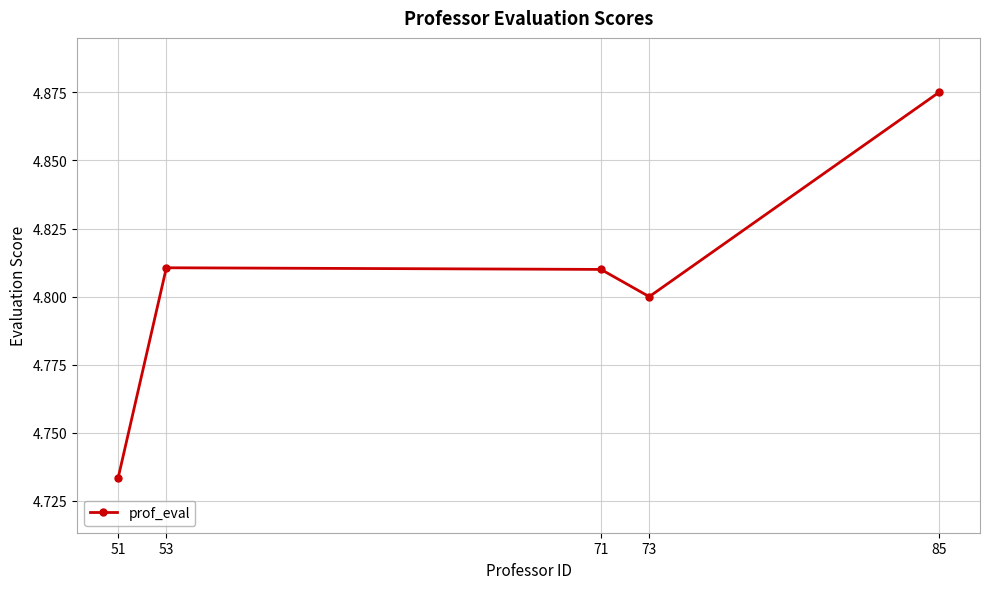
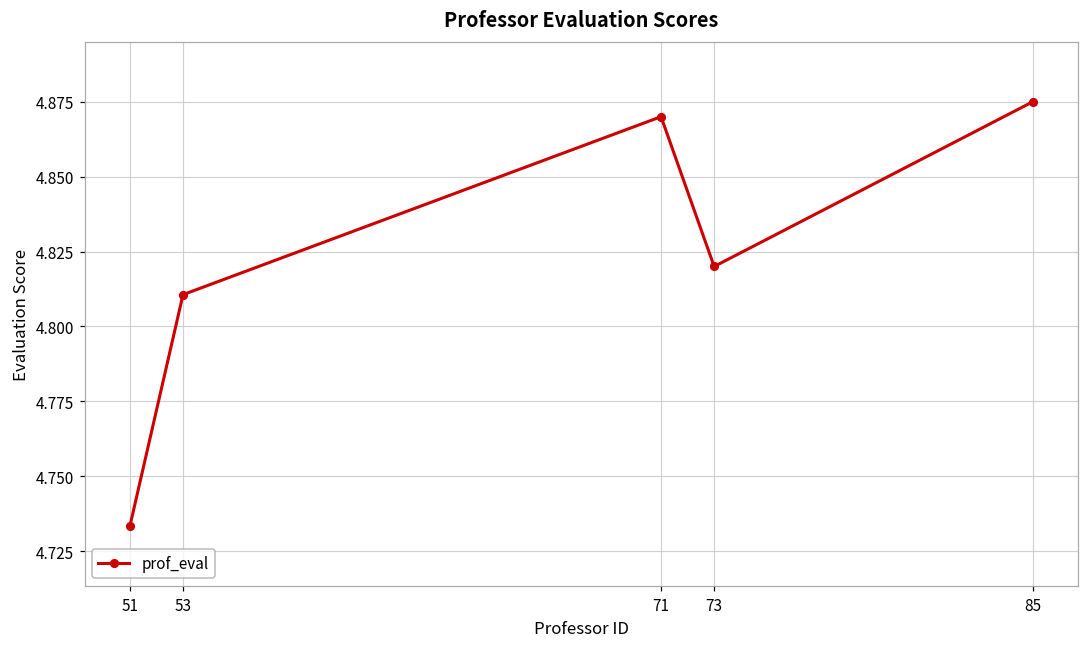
71: 4.81 -> 4.87
73: 4.80 -> 4.82
